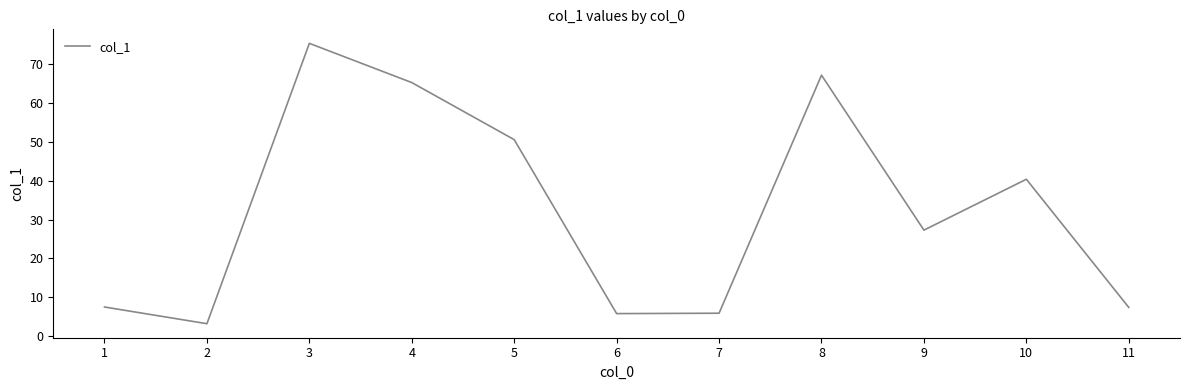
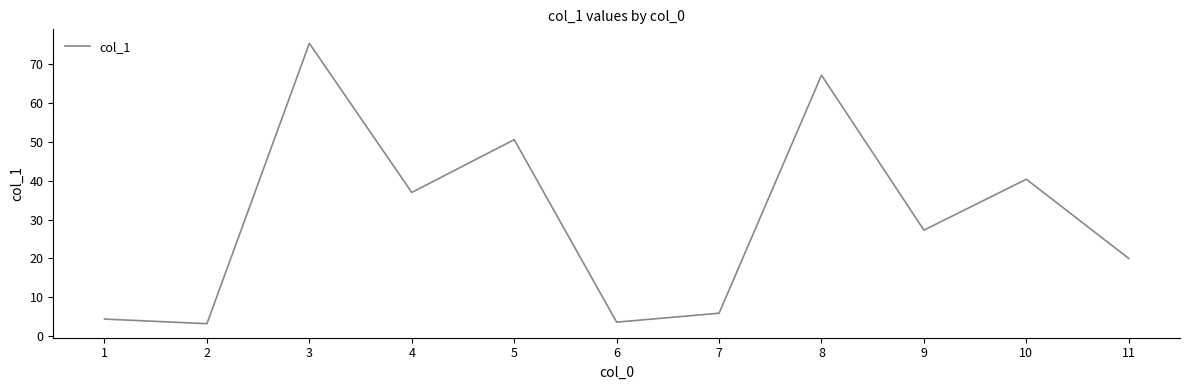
1: 8 -> 4
4: 65 -> 37
6: 6 -> 4
11: 7 -> 20
